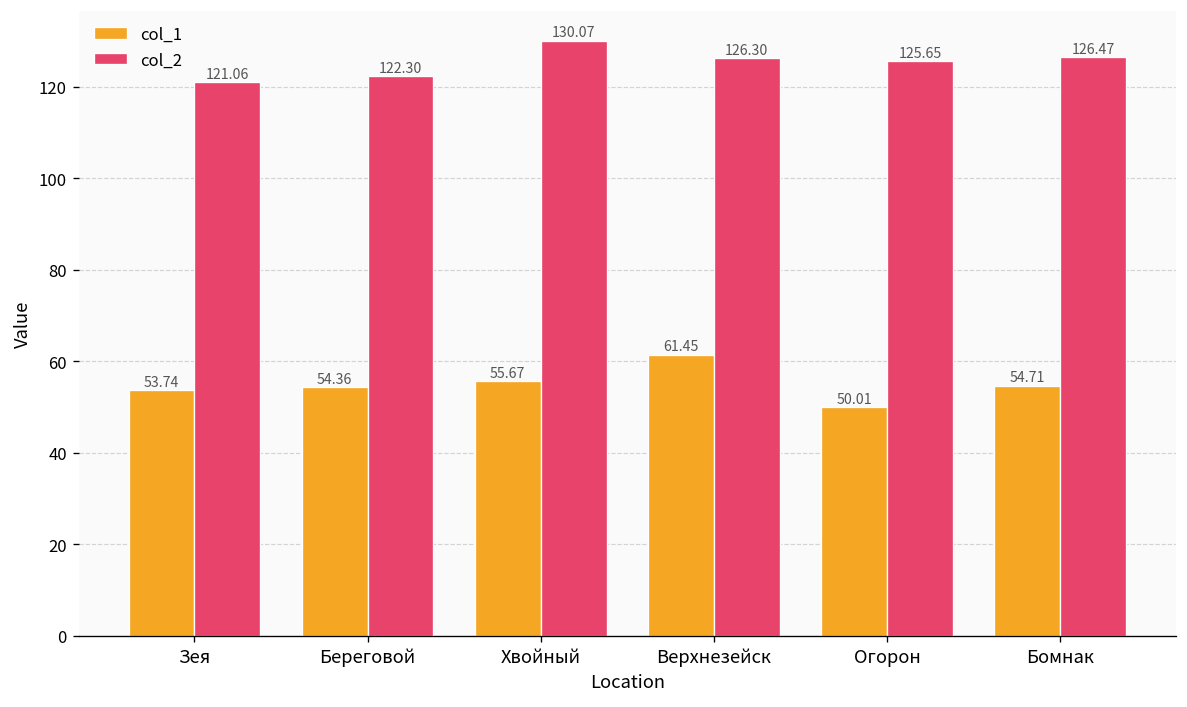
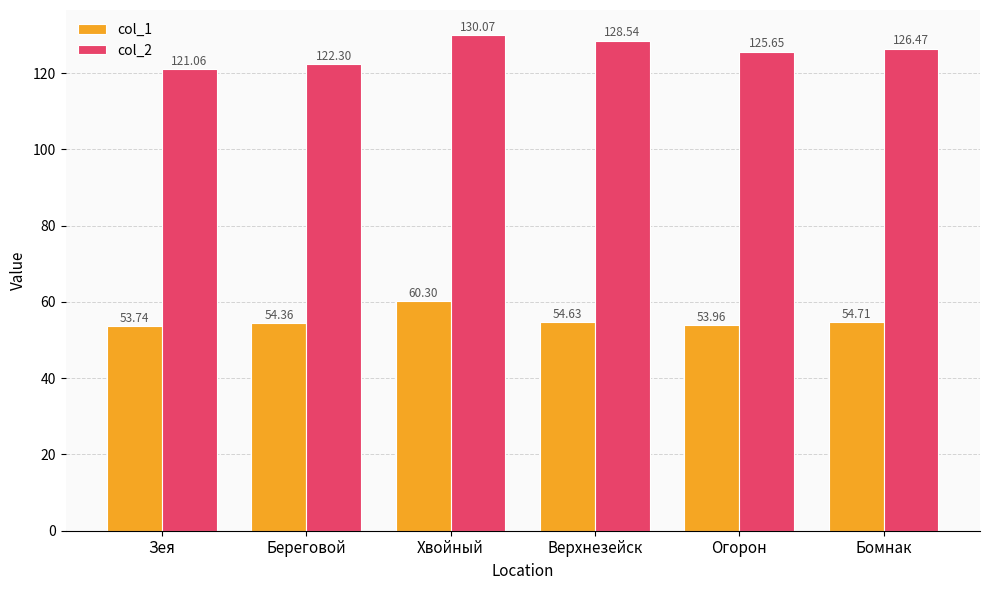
col_1, Хвойный: 55.67 -> 60.30
col_1, Верхнезейск: 61.45 -> 54.63
col_2, Верхнезейск: 126.30 -> 128.54
col_1, Огорон: 50.01 -> 53.96
